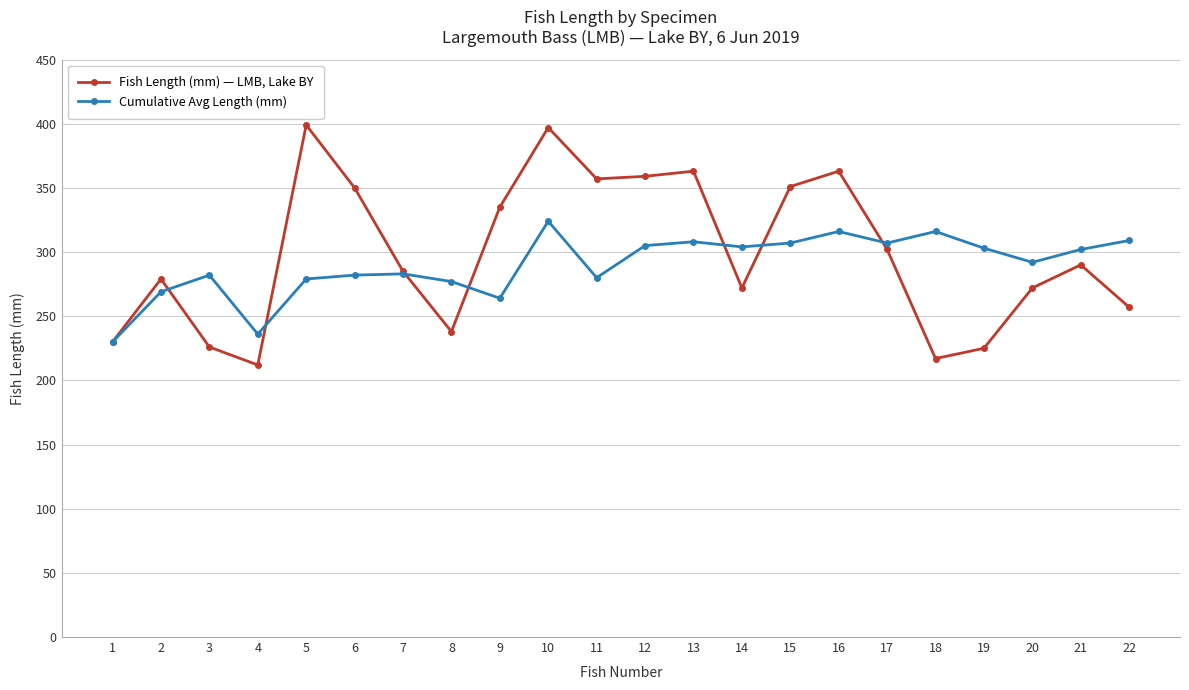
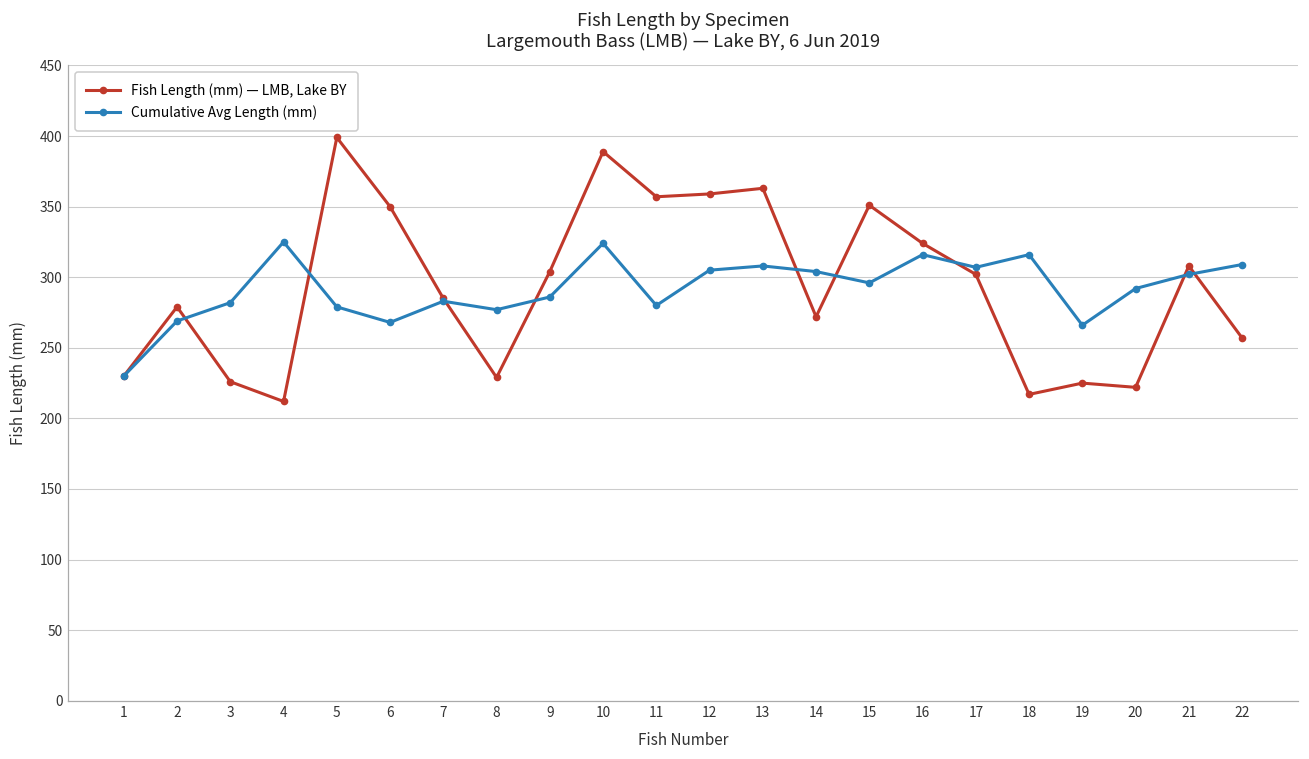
Cumulative Avg Length (mm), 4: 236 -> 325
Cumulative Avg Length (mm), 6: 282 -> 268
Fish Length (mm) — LMB, Lake BY, 8: 238 -> 229
Fish Length (mm) — LMB, Lake BY, 9: 335 -> 304
Cumulative Avg Length (mm), 9: 264 -> 286
Fish Length (mm) — LMB, Lake BY, 10: 397 -> 389
Cumulative Avg Length (mm), 15: 307 -> 296
Fish Length (mm) — LMB, Lake BY, 16: 363 -> 324
Cumulative Avg Length (mm), 19: 303 -> 266
Fish Length (mm) — LMB, Lake BY, 20: 272 -> 222
Fish Length (mm) — LMB, Lake BY, 21: 290 -> 308
